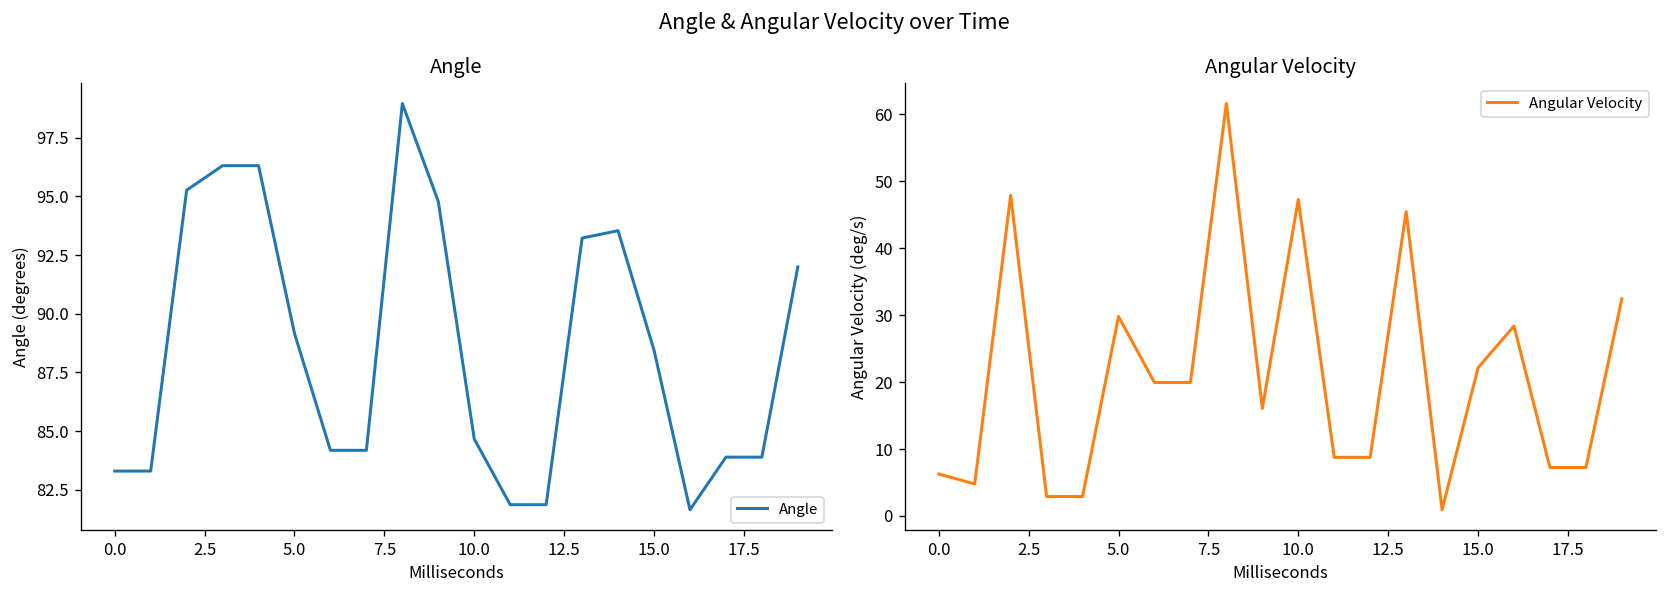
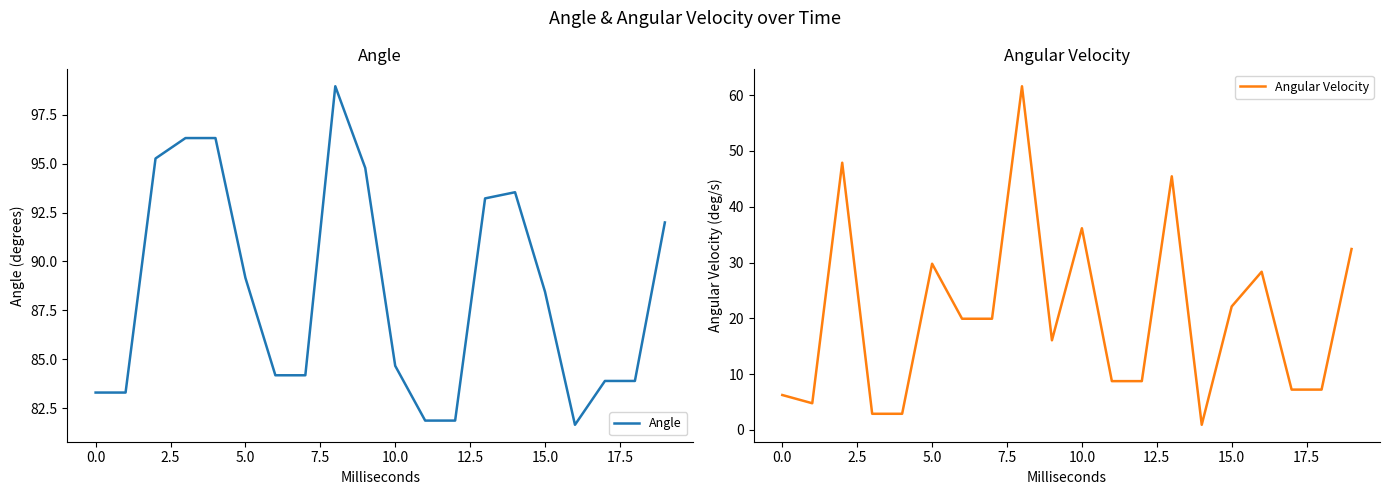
Angular Velocity, 10.0: 47 -> 36
